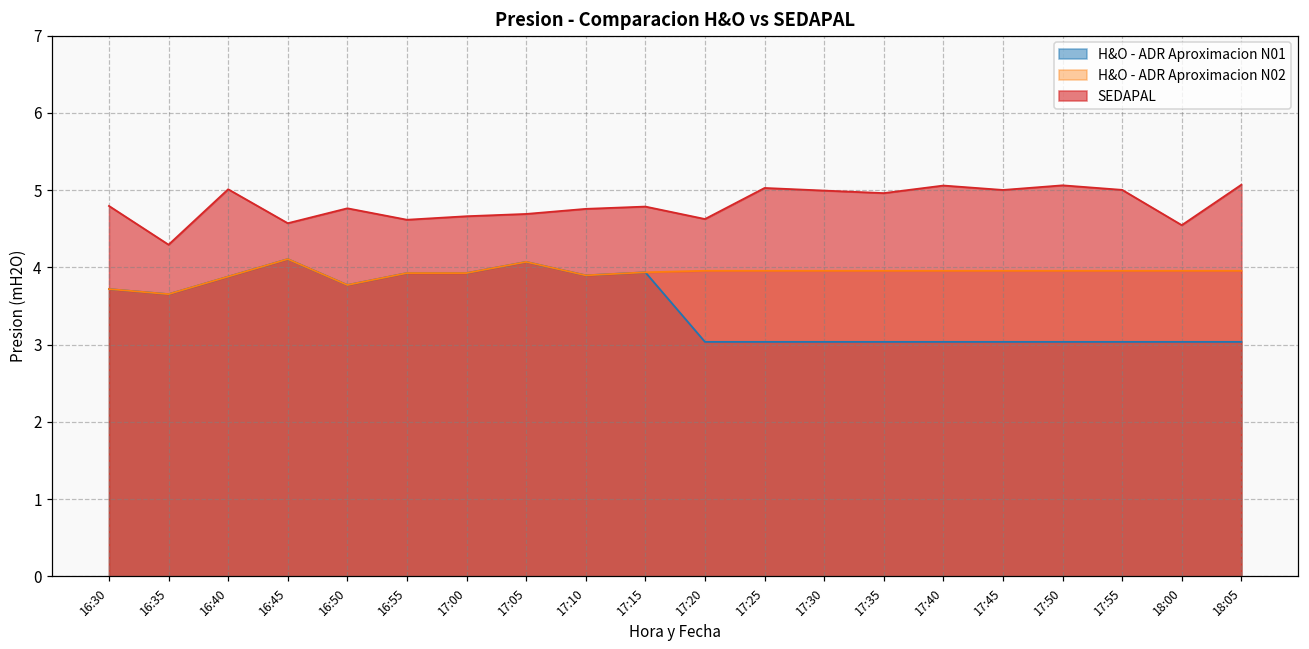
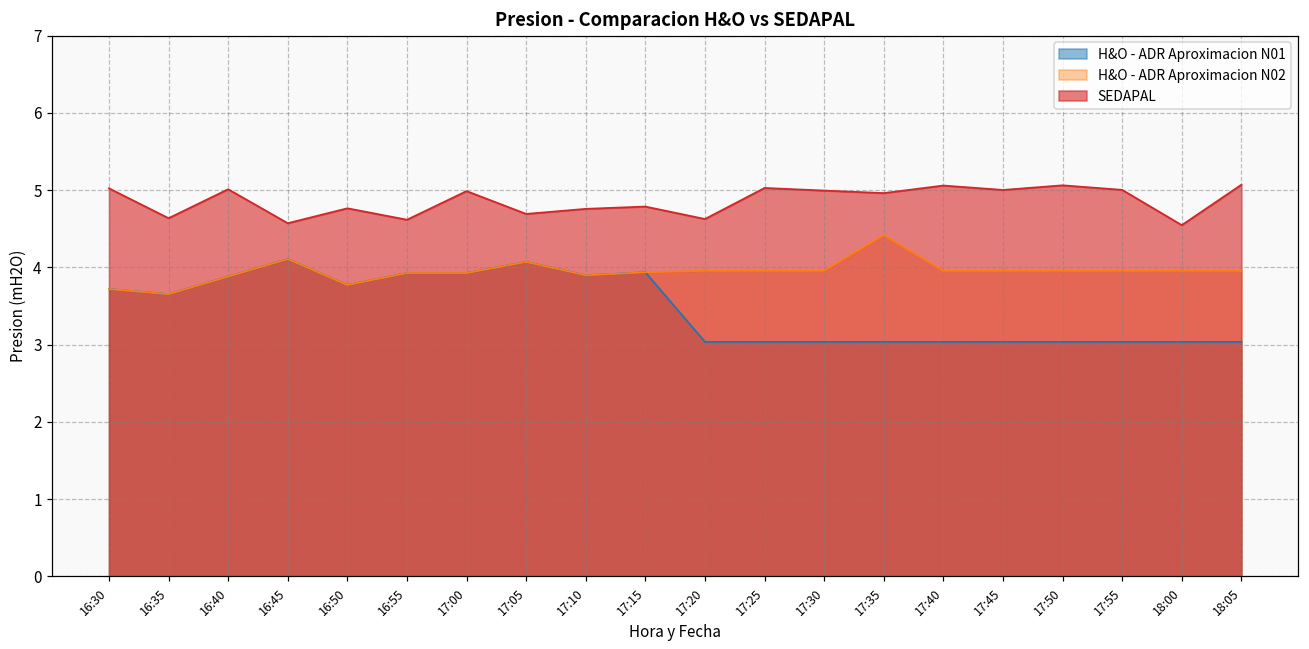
SEDAPAL, 16:30: 4.8 -> 5.0
SEDAPAL, 16:35: 4.3 -> 4.6
SEDAPAL, 17:00: 4.7 -> 5.0
H&O - ADR Aproximacion N02, 17:35: 4.0 -> 4.4
